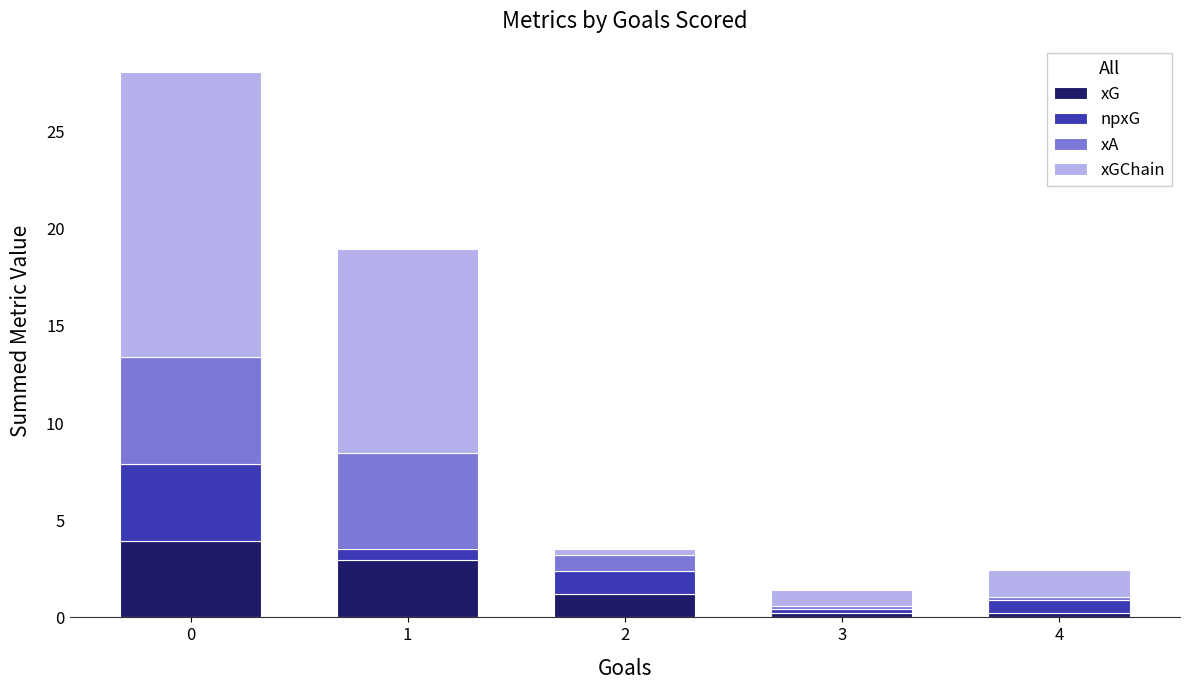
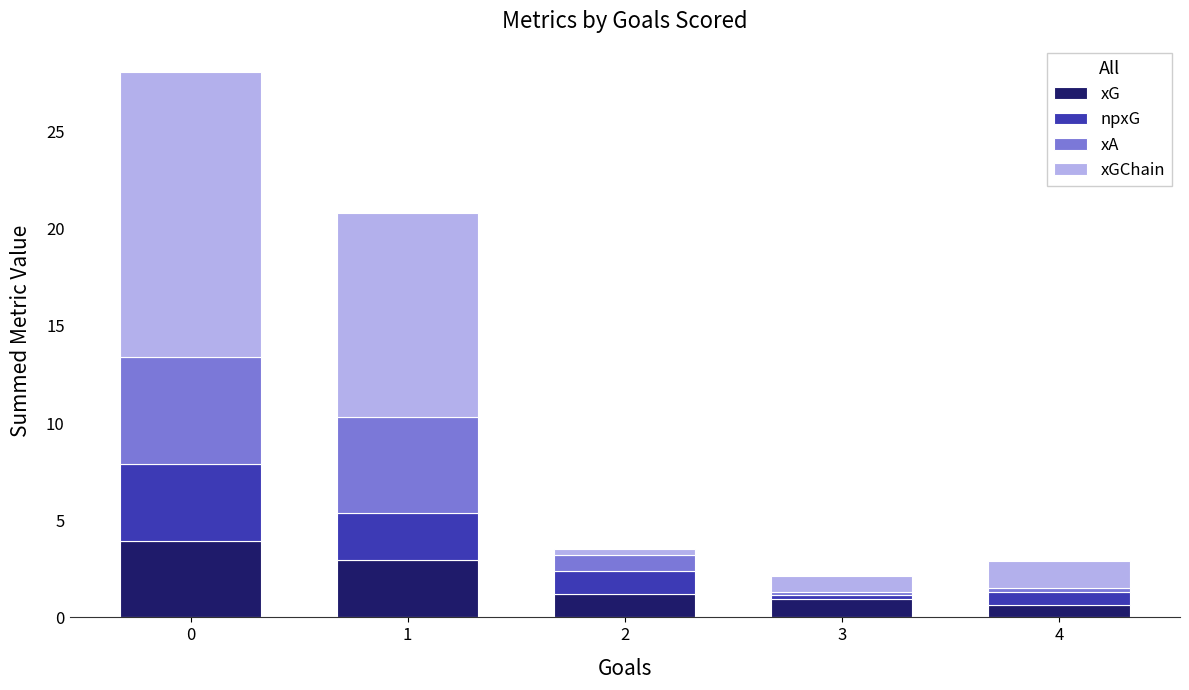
npxG, 1: 0.6 -> 2.4
xG, 3: 0.2 -> 0.9
xG, 4: 0.2 -> 0.7
